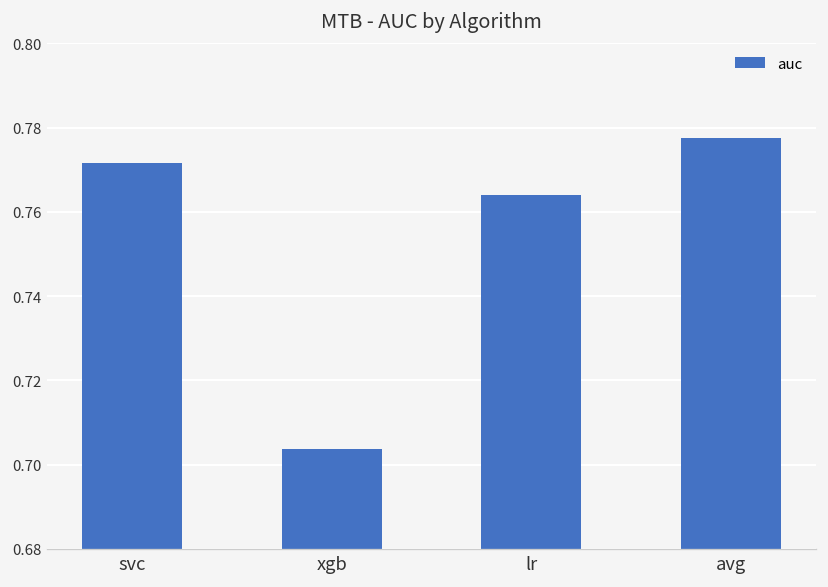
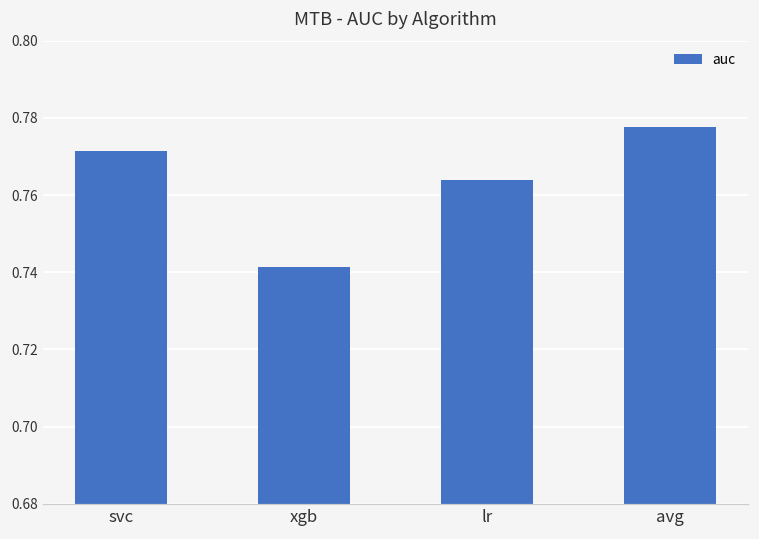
xgb: 0.704 -> 0.741
